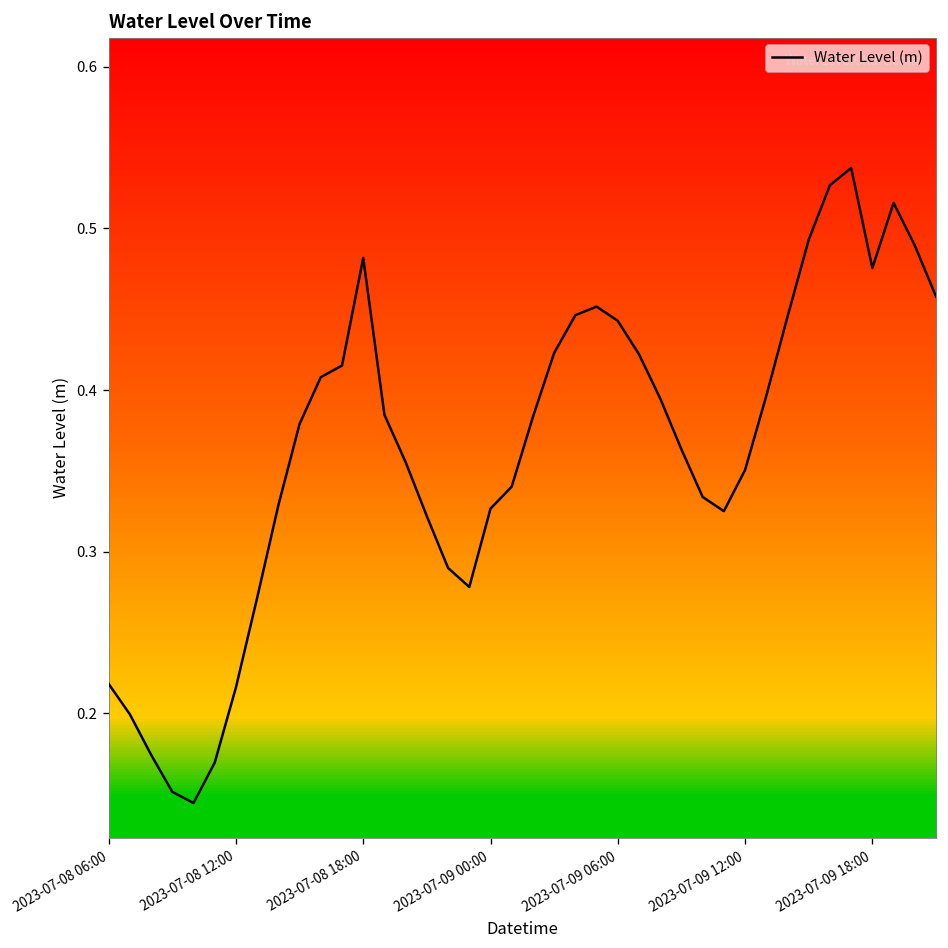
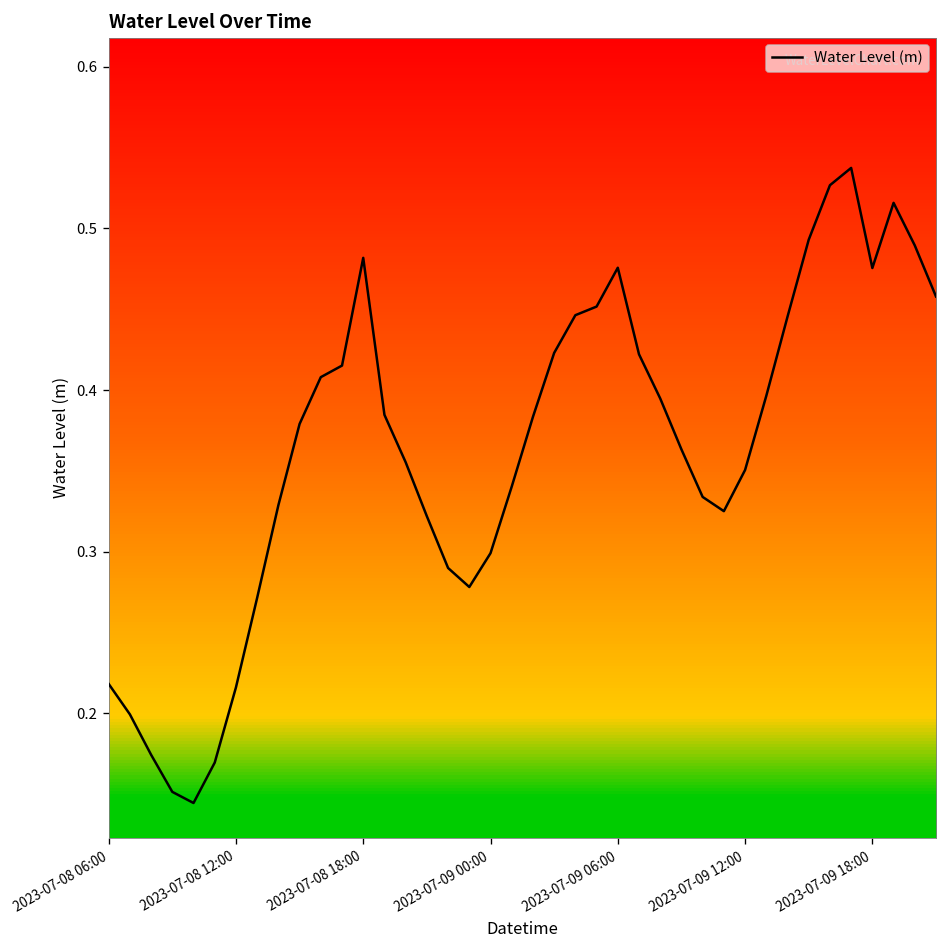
2023-07-09 00:00: 0.327 -> 0.299
2023-07-09 06:00: 0.443 -> 0.476
